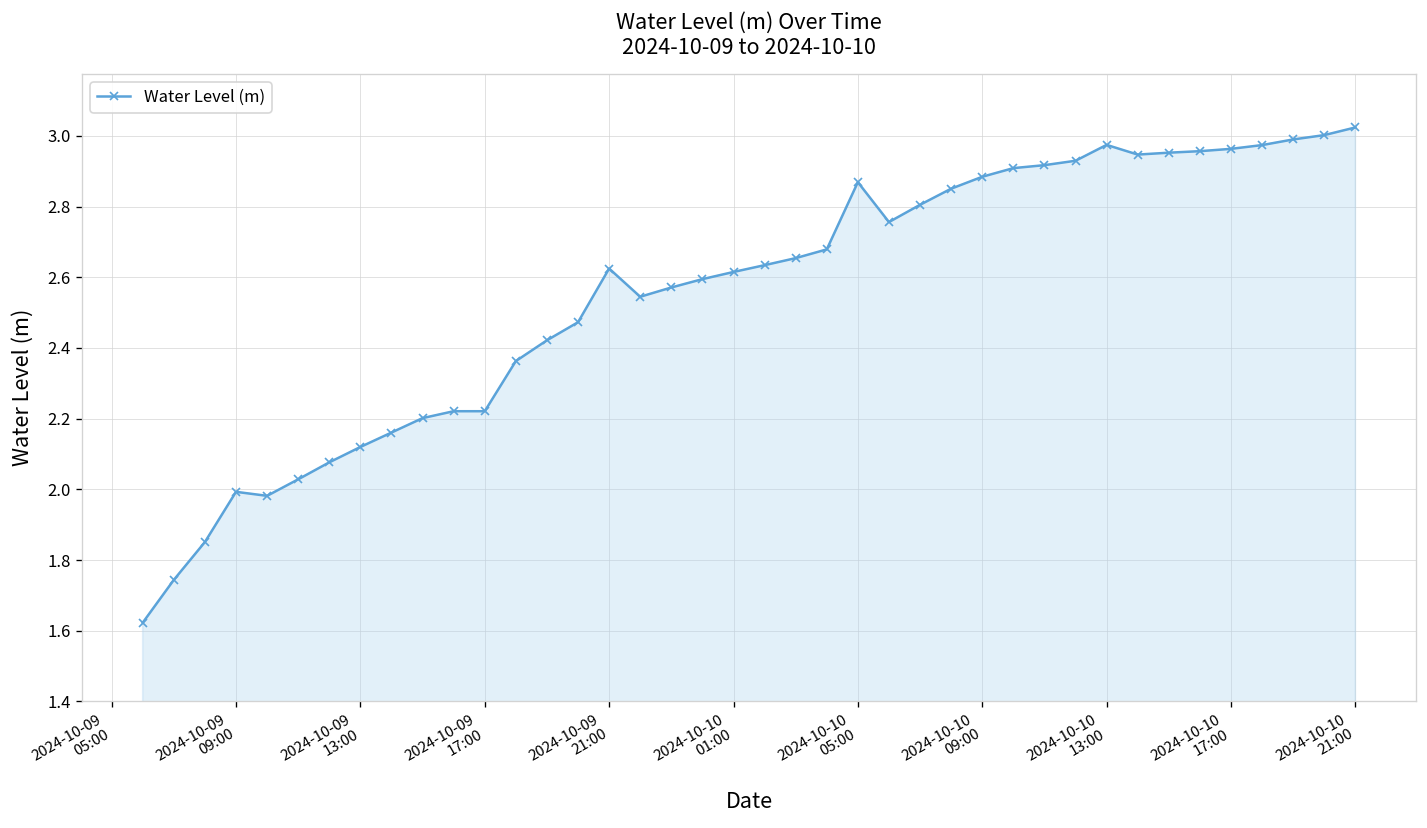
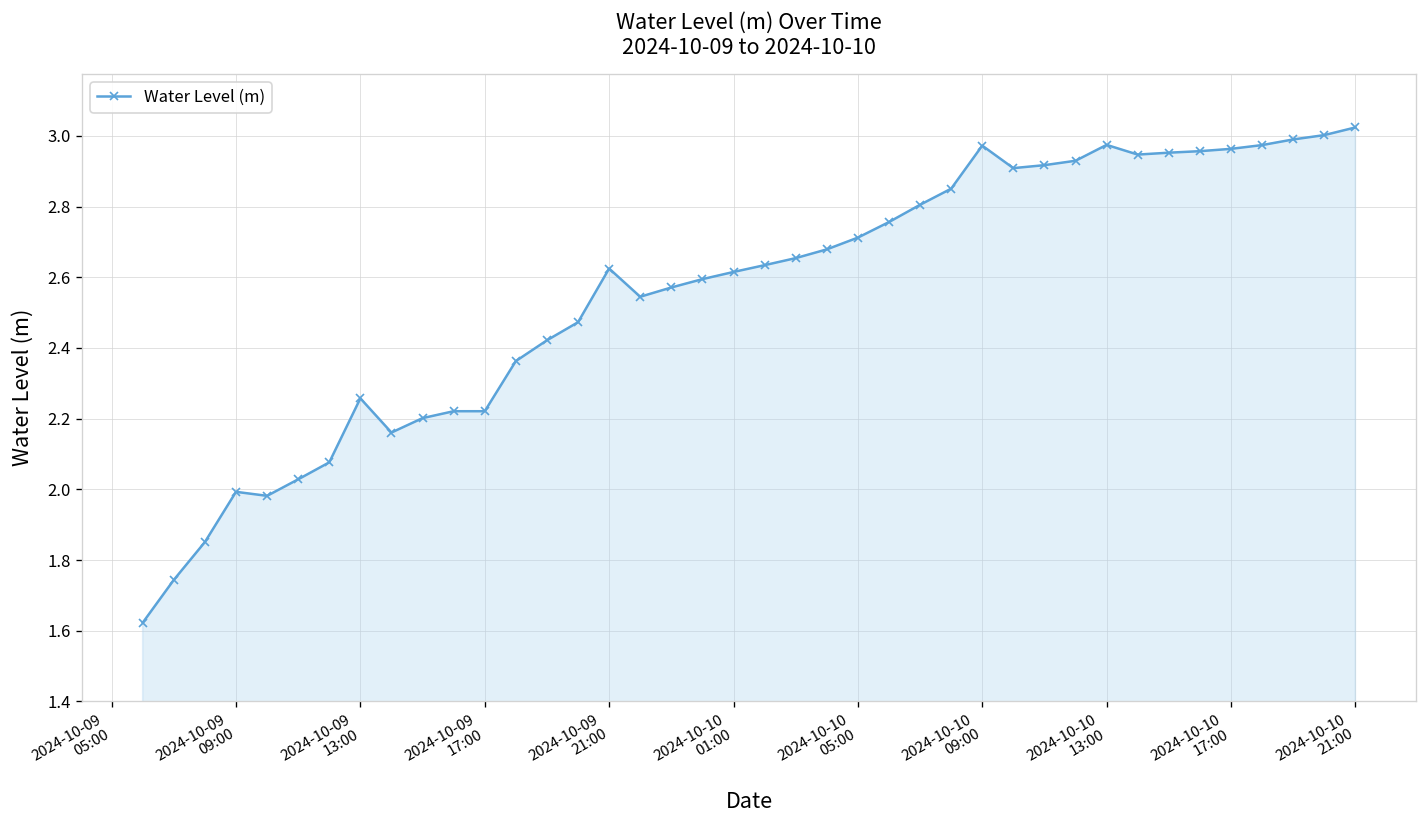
2024-10-09 13:00: 2.12 -> 2.26
2024-10-10 05:00: 2.87 -> 2.71
2024-10-10 09:00: 2.88 -> 2.97
